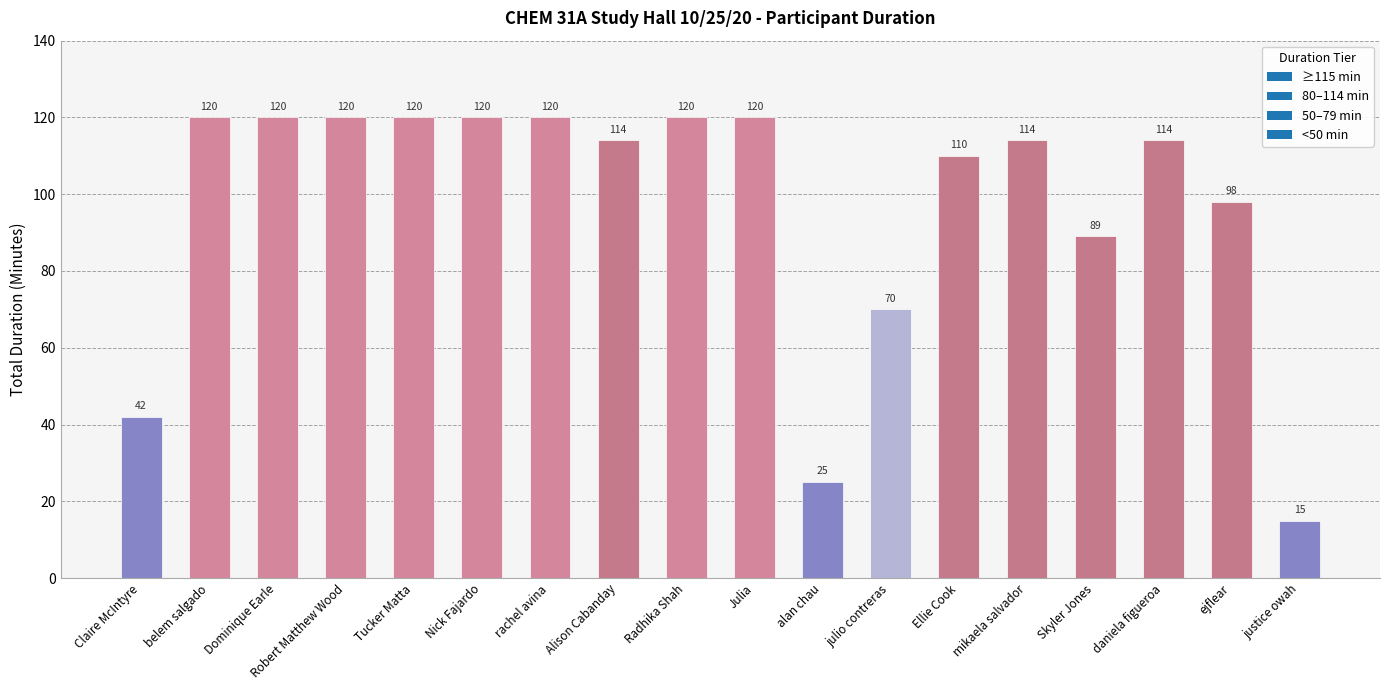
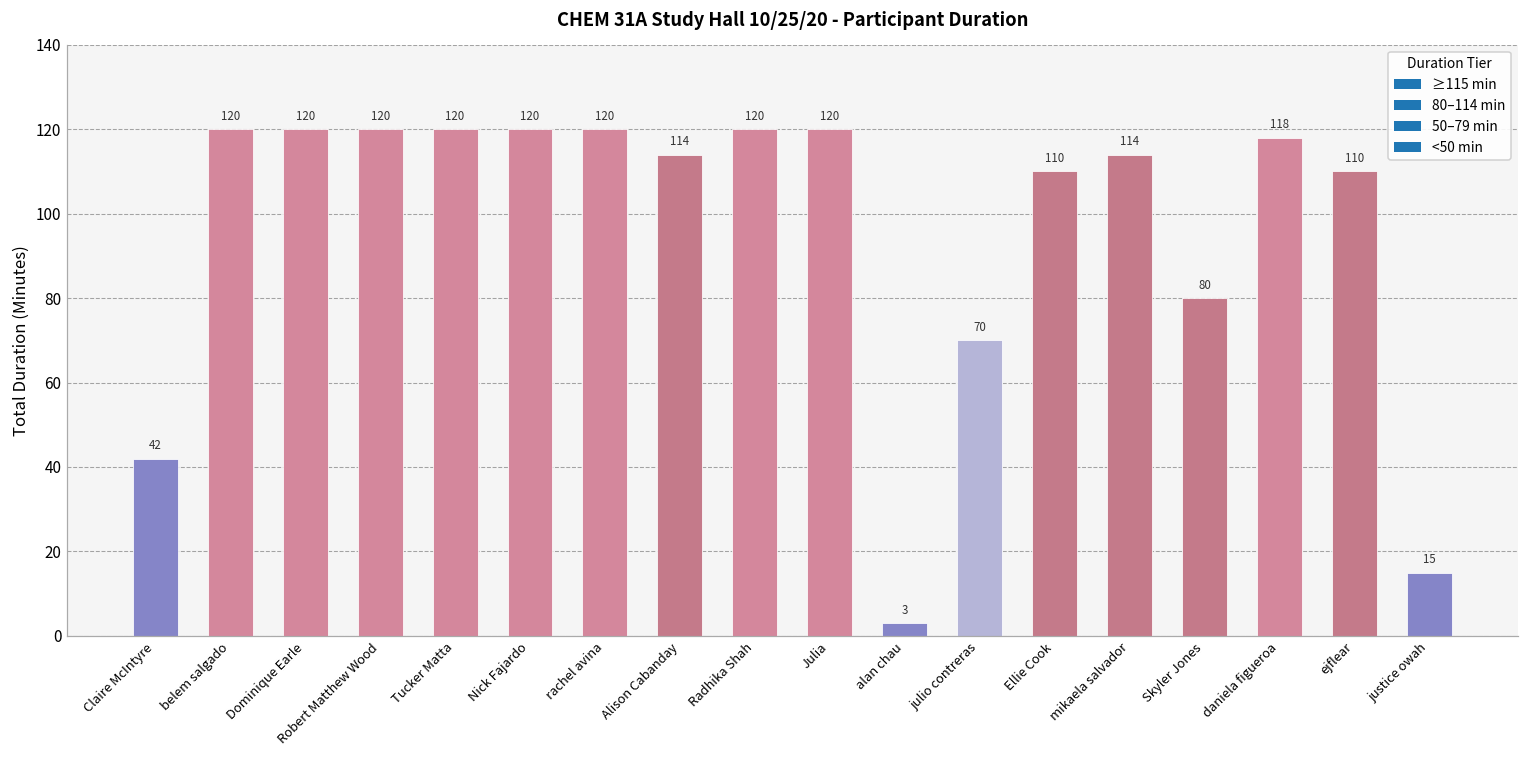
alan chau: 25 -> 3
Skyler Jones: 89 -> 80
daniela figueroa: 114 -> 118
ejflear: 98 -> 110
